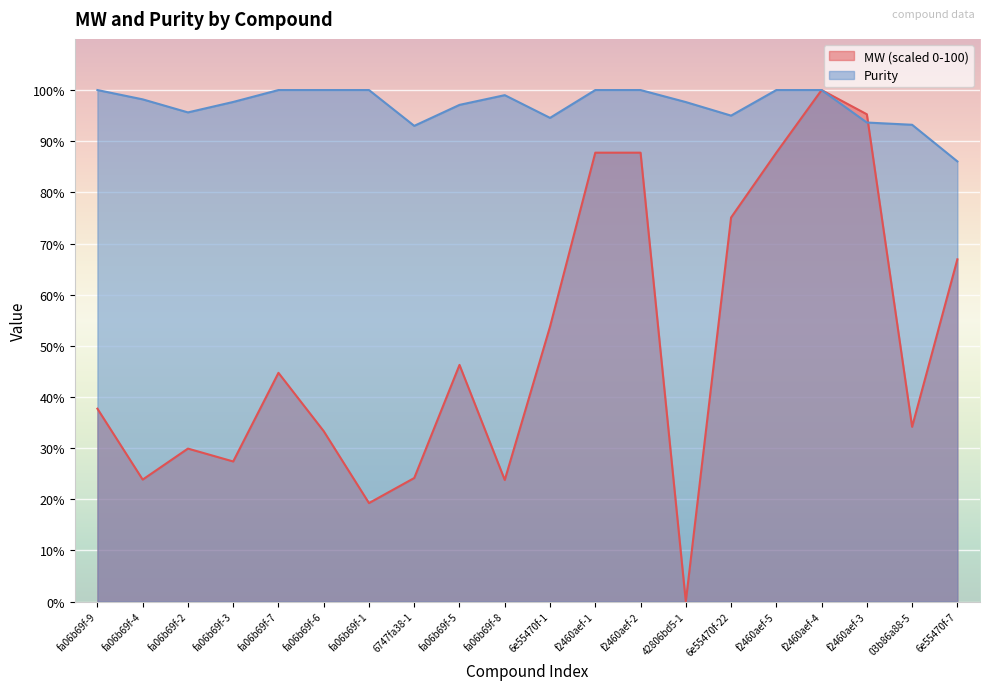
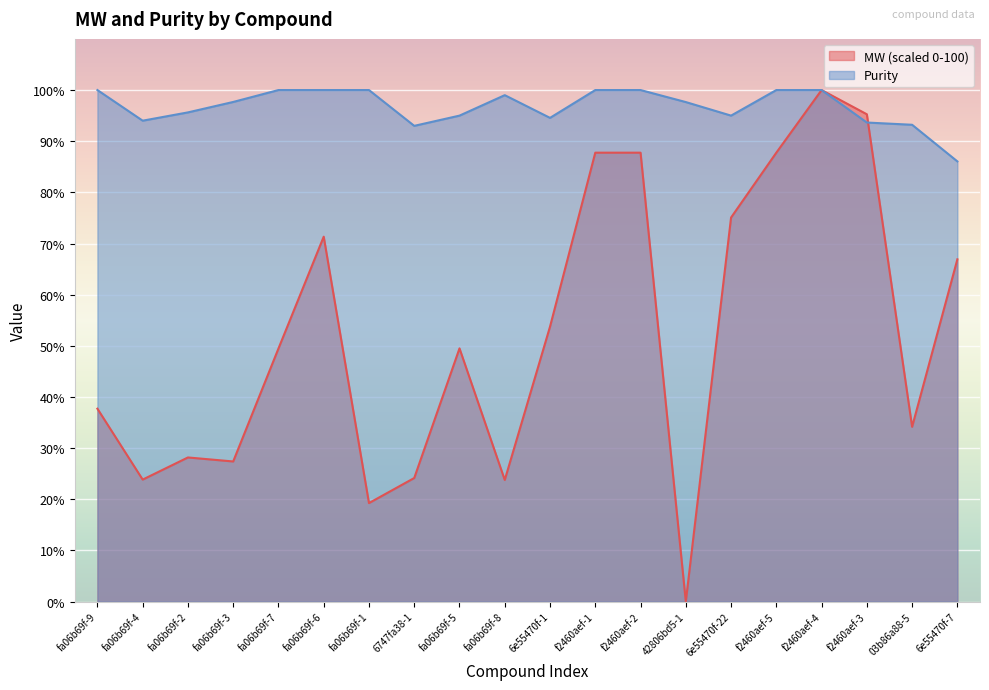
Purity, fa06b69f-4: 98% -> 94%
MW (scaled 0-100), fa06b69f-2: 30% -> 28%
MW (scaled 0-100), fa06b69f-7: 45% -> 49%
MW (scaled 0-100), fa06b69f-6: 33% -> 71%
MW (scaled 0-100), fa06b69f-5: 46% -> 49%
Purity, fa06b69f-5: 97% -> 95%
